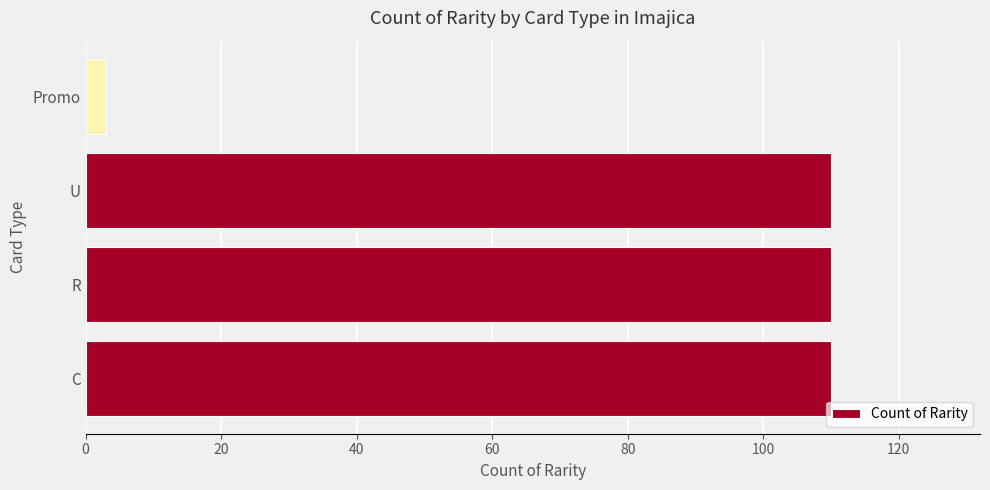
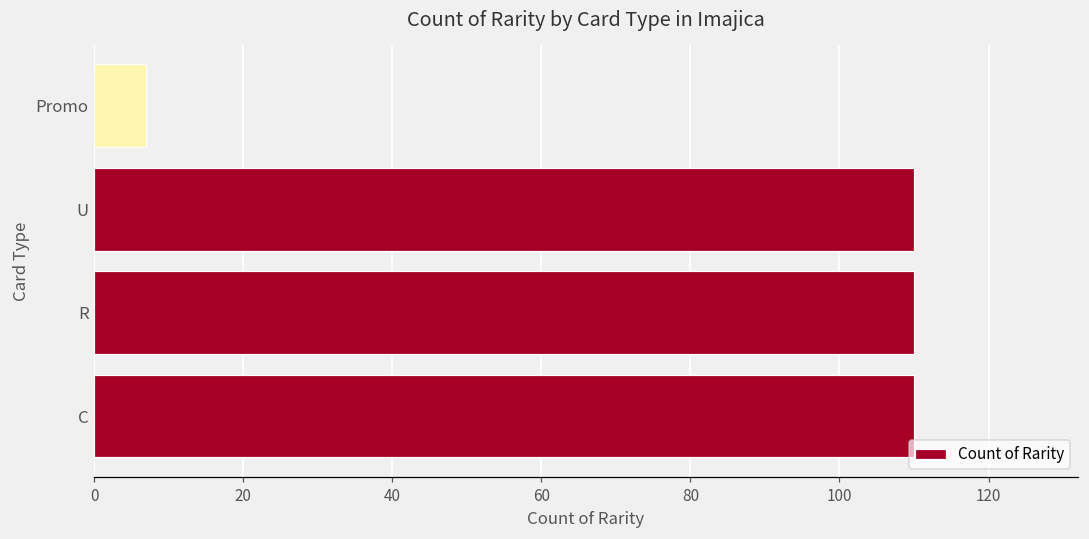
Promo: 3 -> 7
